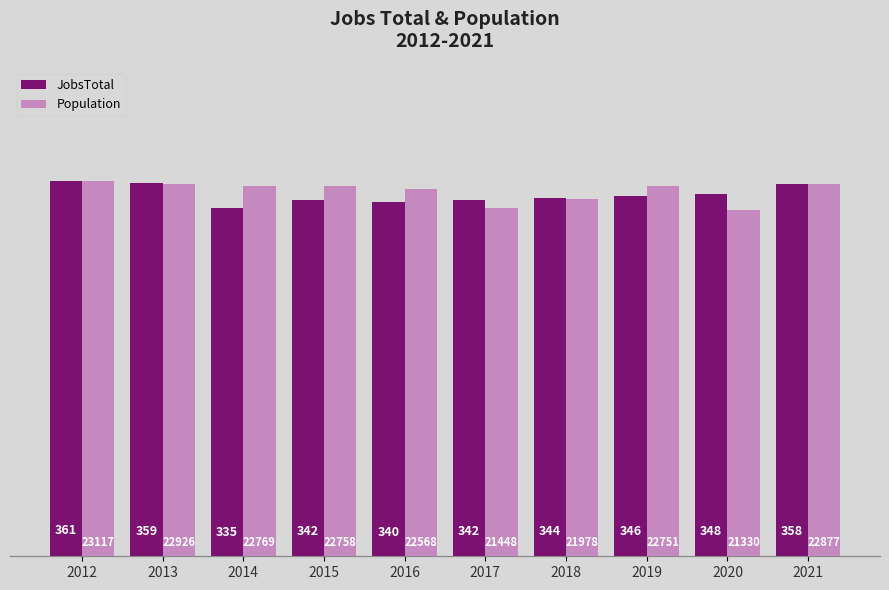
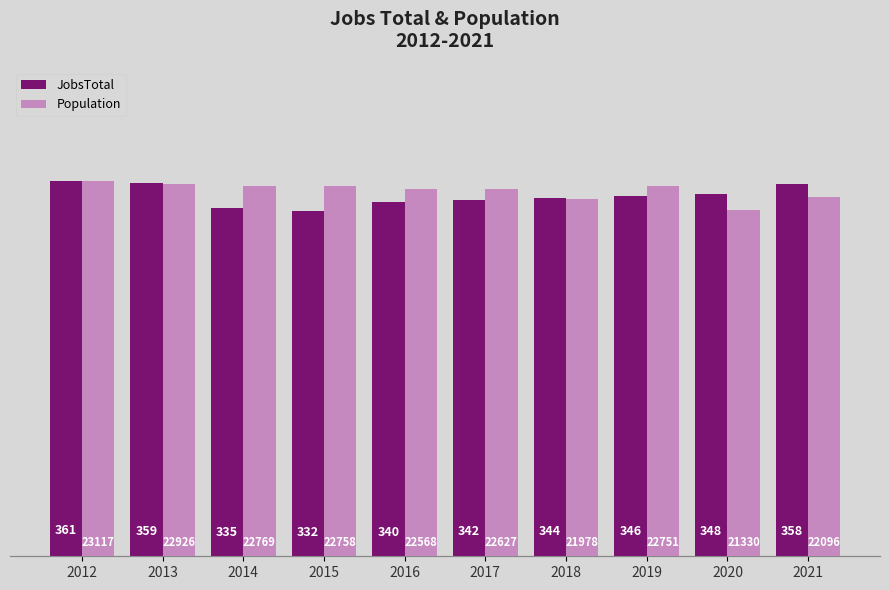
JobsTotal, 2015: 342 -> 332
Population, 2017: 21448 -> 22627
Population, 2021: 22877 -> 22096
